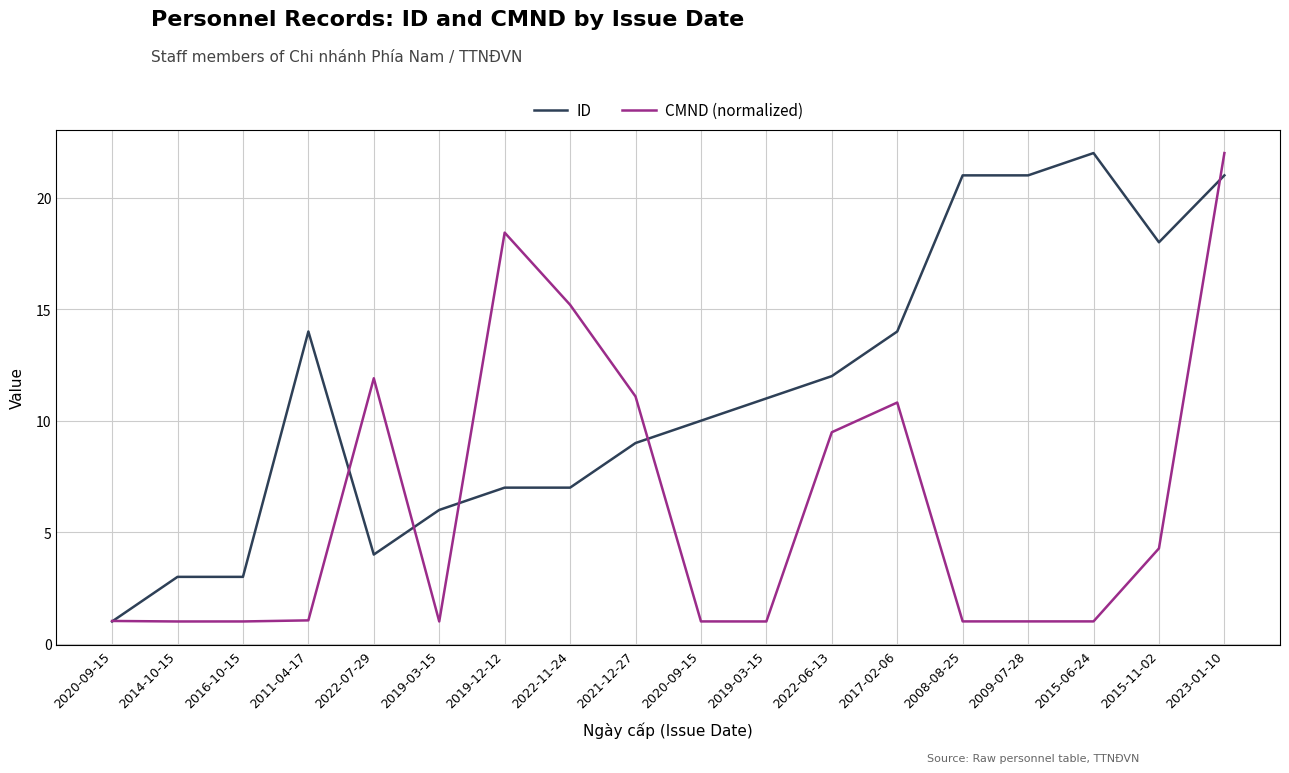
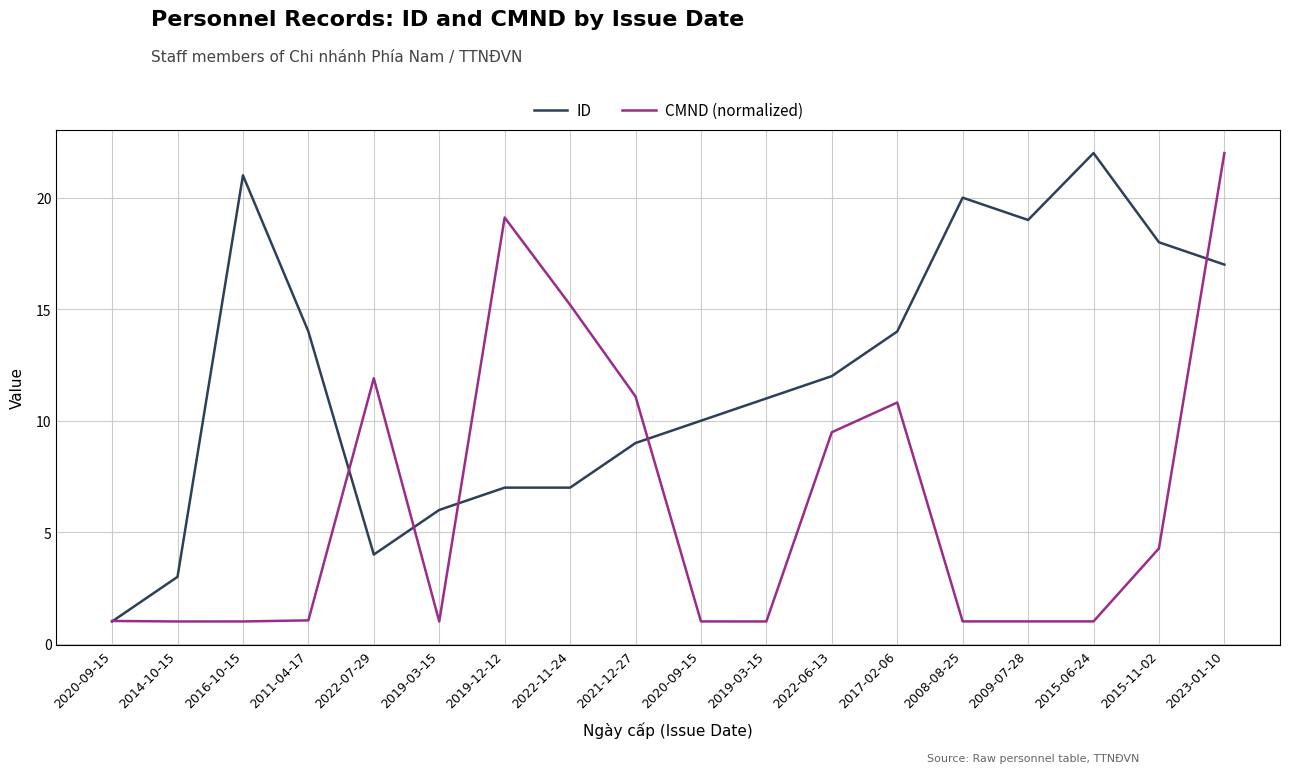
ID, 2016-10-15: 3 -> 21
CMND (normalized), 2019-12-12: 18.4 -> 19.1
ID, 2008-08-25: 21 -> 20
ID, 2009-07-28: 21 -> 19
ID, 2023-01-10: 21 -> 17
